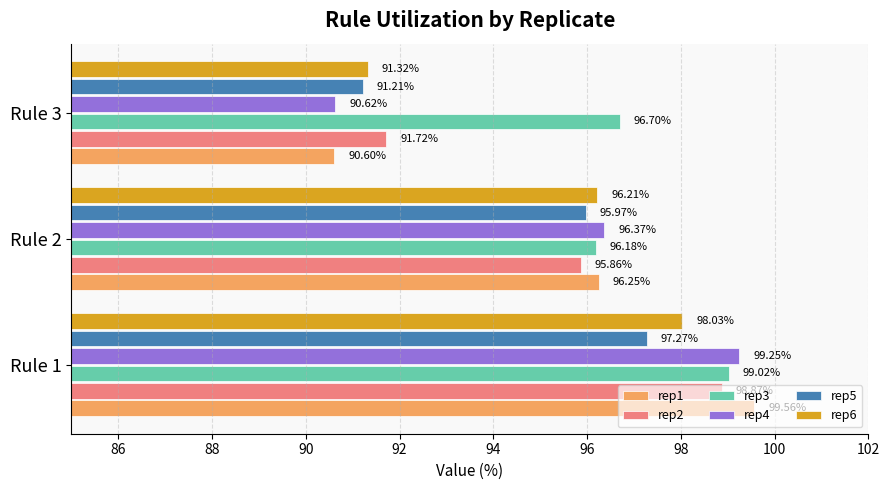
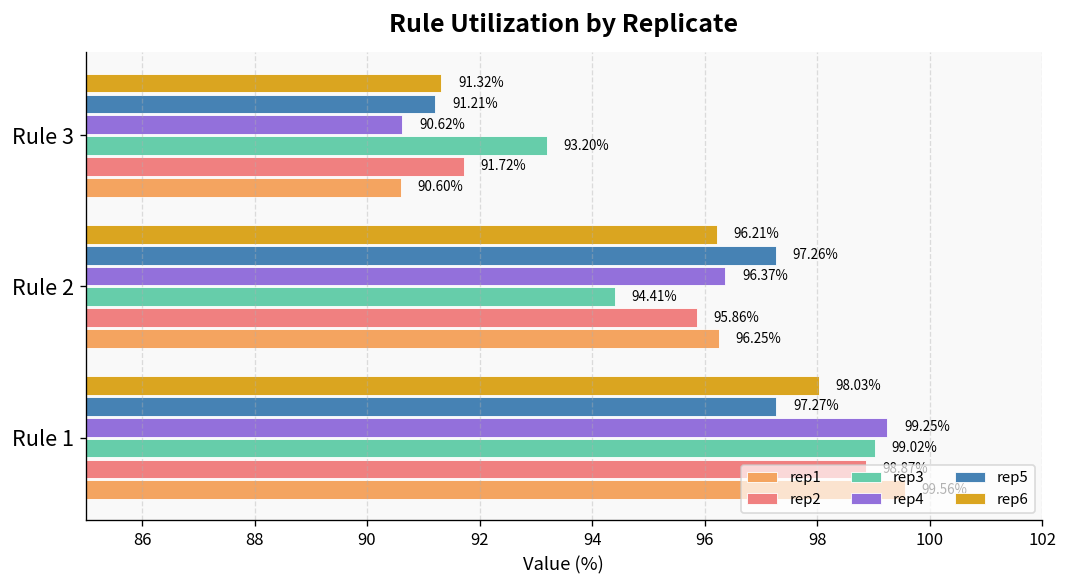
rep3, Rule 3: 96.70% -> 93.20%
rep5, Rule 2: 95.97% -> 97.26%
rep3, Rule 2: 96.18% -> 94.41%
